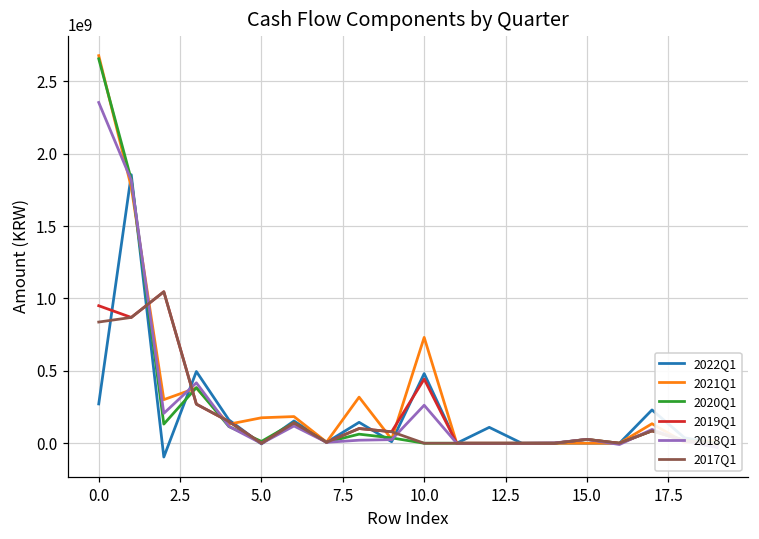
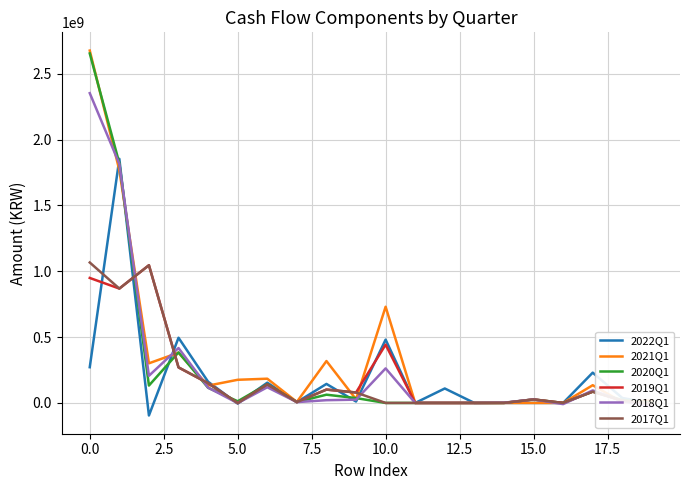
2017Q1, 0.0: 840000000 -> 1070000000
